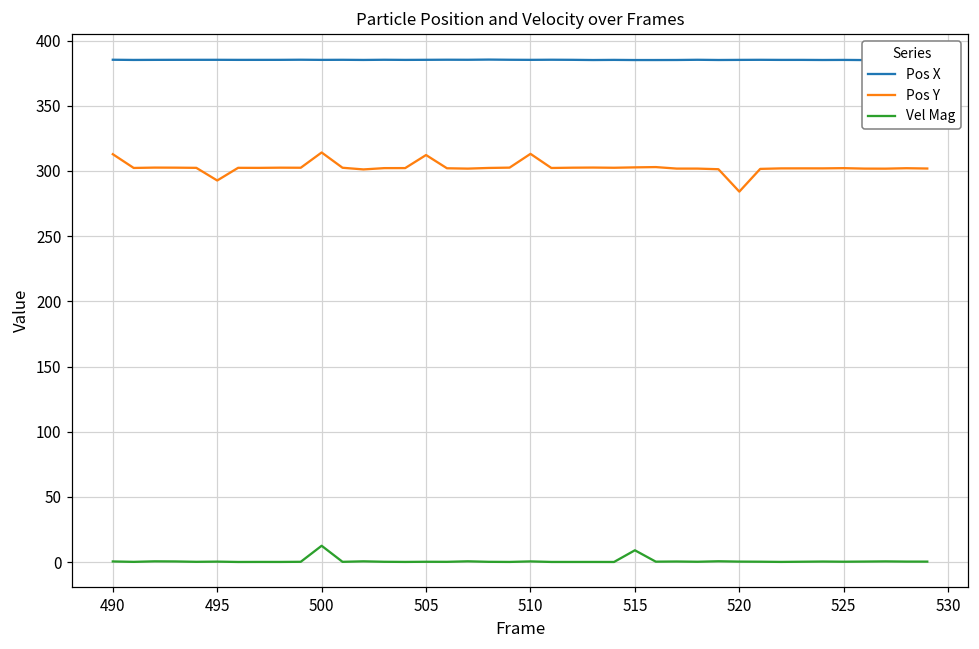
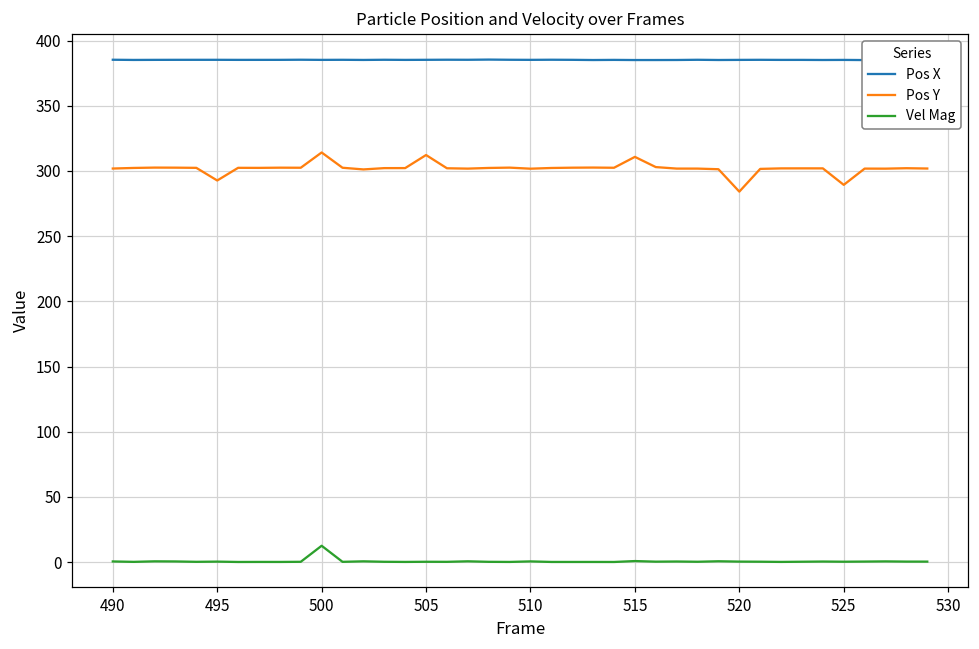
Pos Y, 490: 313 -> 302
Pos Y, 510: 313 -> 302
Pos Y, 515: 303 -> 311
Vel Mag, 515: 9 -> 1
Pos Y, 525: 302 -> 289
